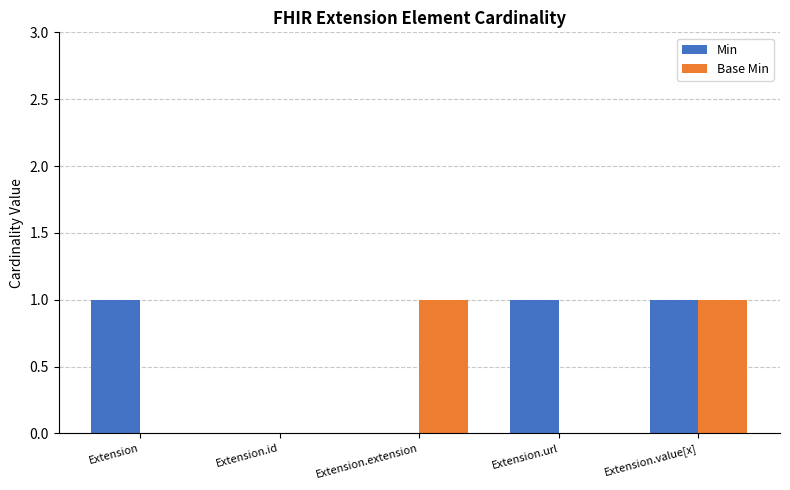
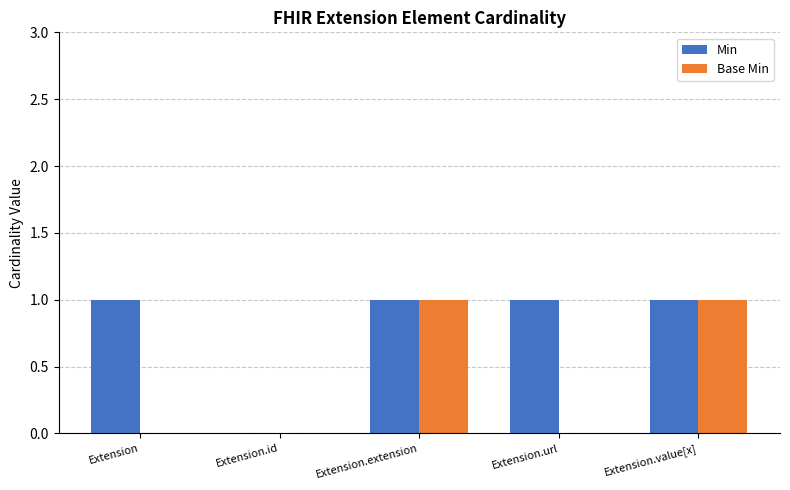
Min, Extension.extension: 0 -> 1
